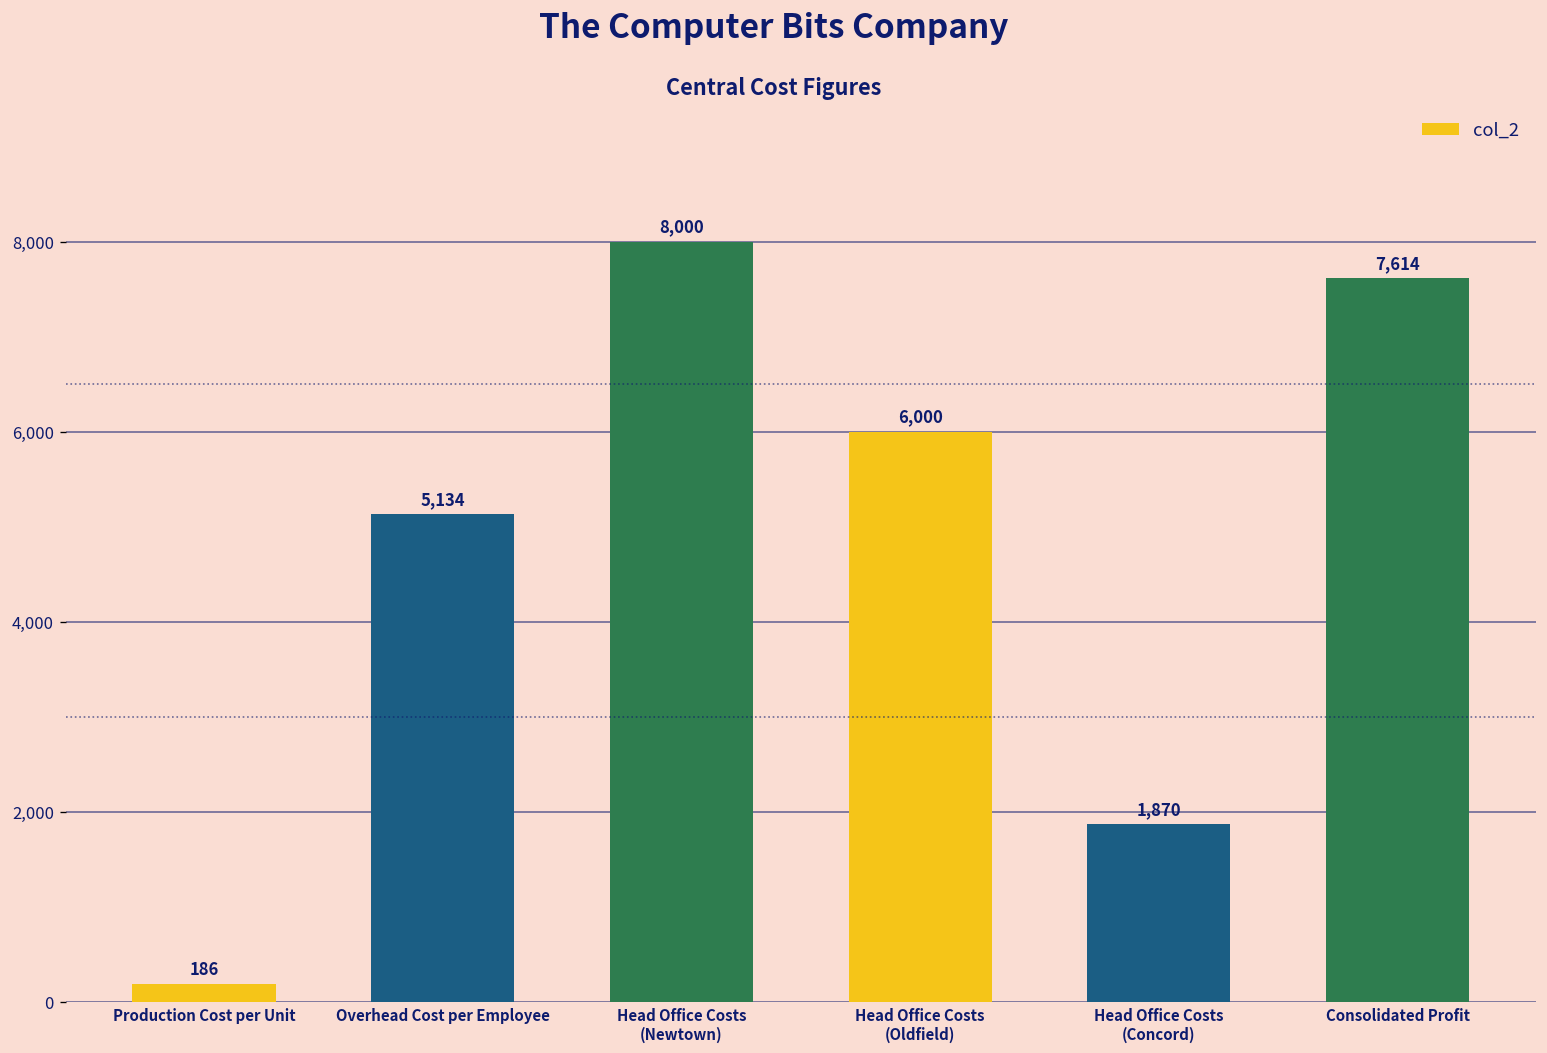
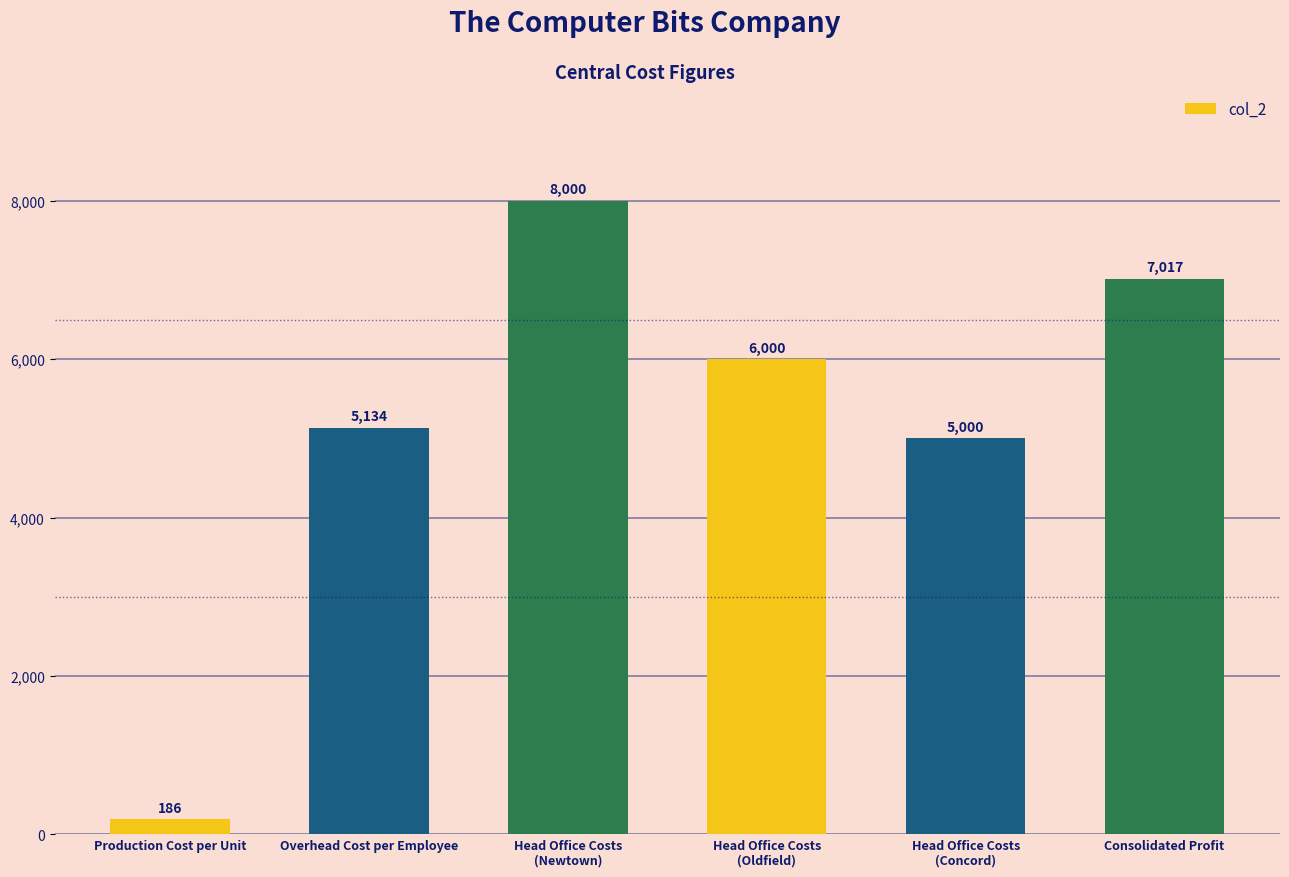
Head Office Costs (Concord): 1,870 -> 5,000
Consolidated Profit: 7,614 -> 7,017
